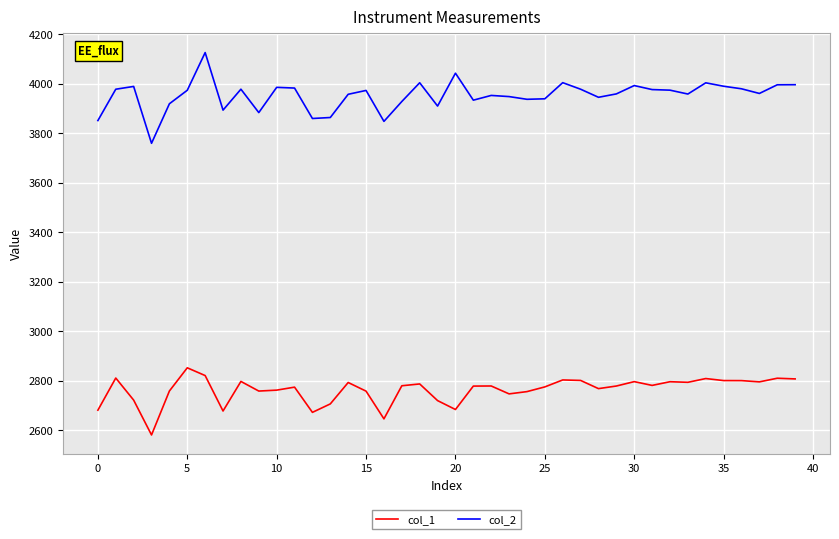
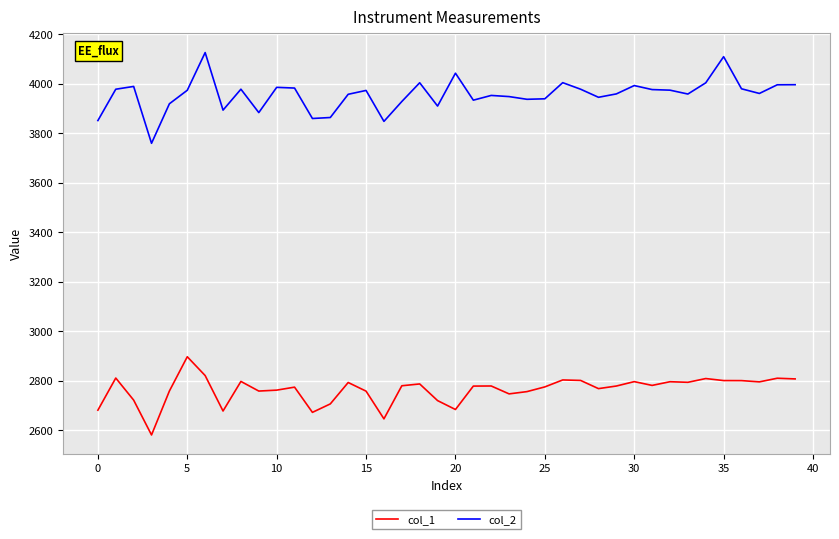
col_1, 5: 2850 -> 2900
col_2, 35: 3990 -> 4110
